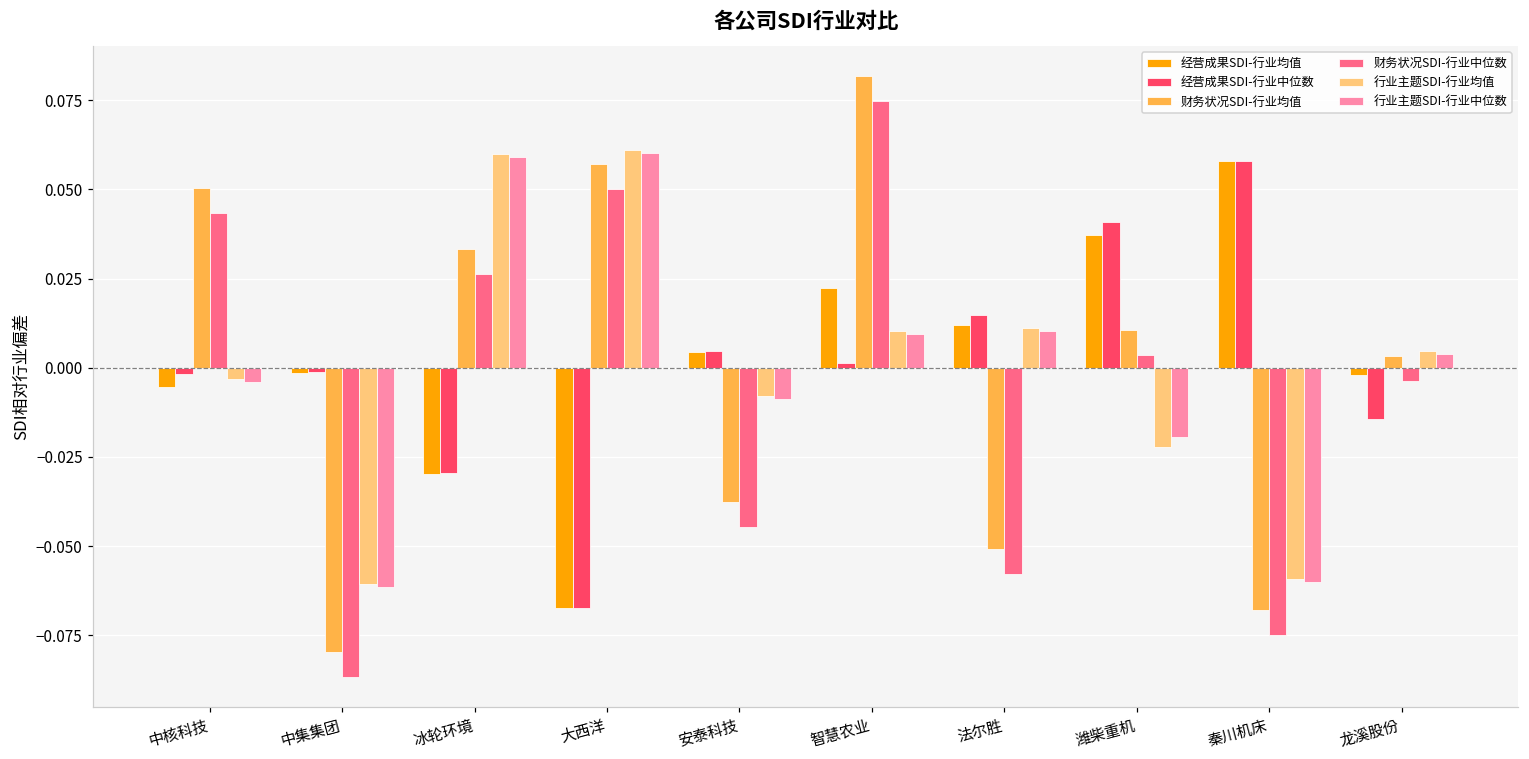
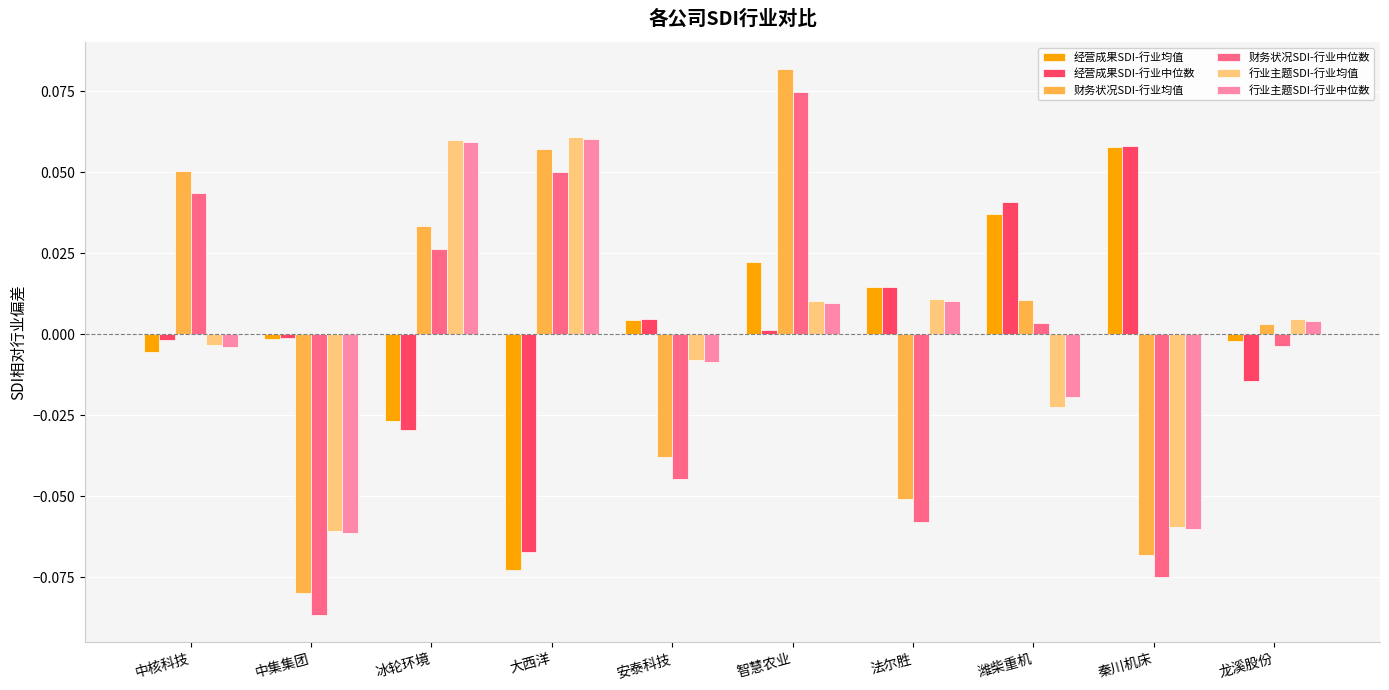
经营成果SDI-行业均值, 冰轮环境: -0.030 -> -0.027
经营成果SDI-行业均值, 大西洋: -0.067 -> -0.073
经营成果SDI-行业均值, 法尔胜: 0.012 -> 0.015
